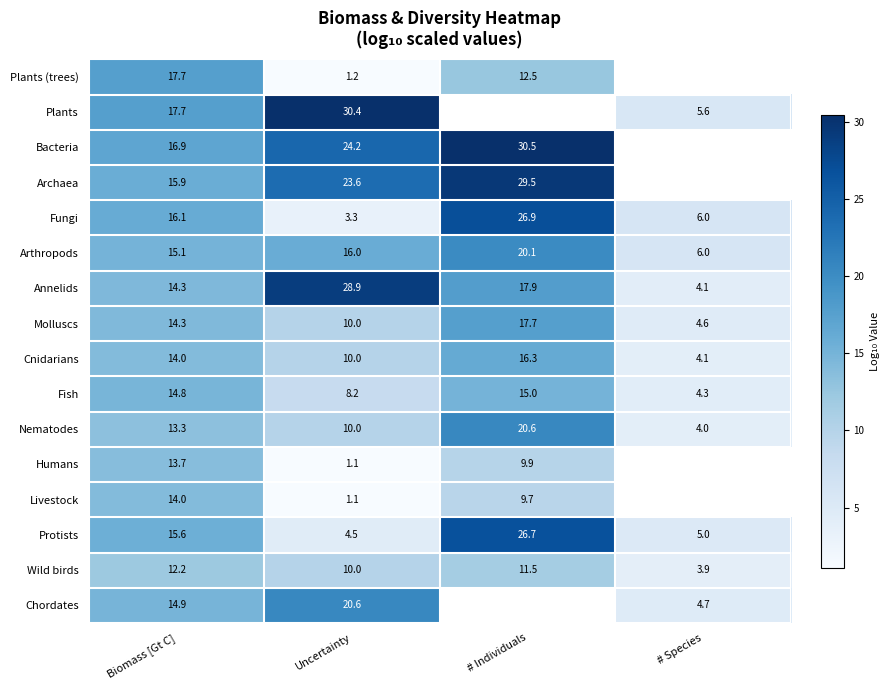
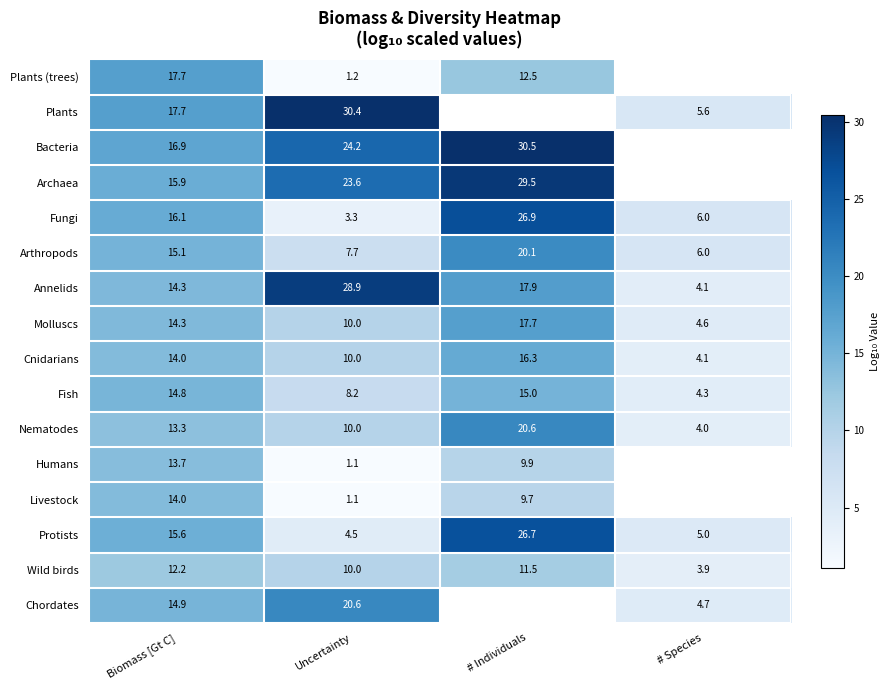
Arthropods, Uncertainty: 16.0 -> 7.7
